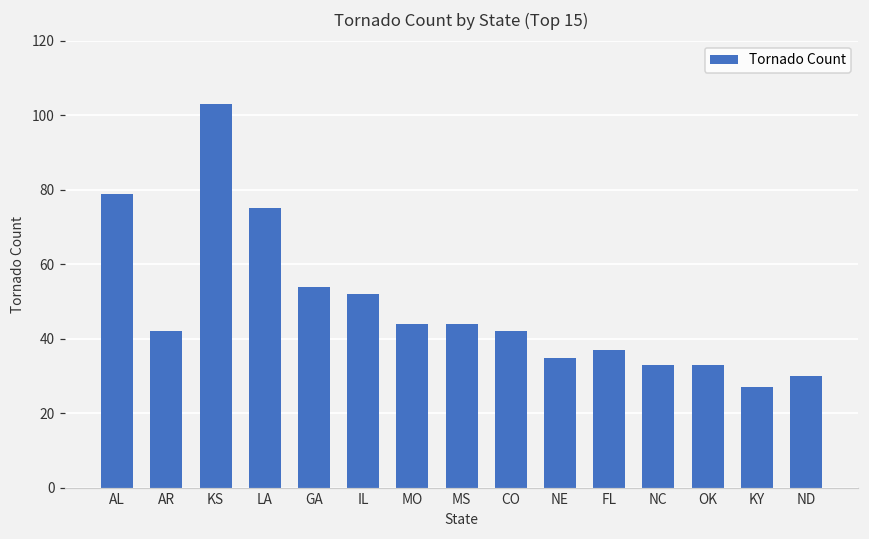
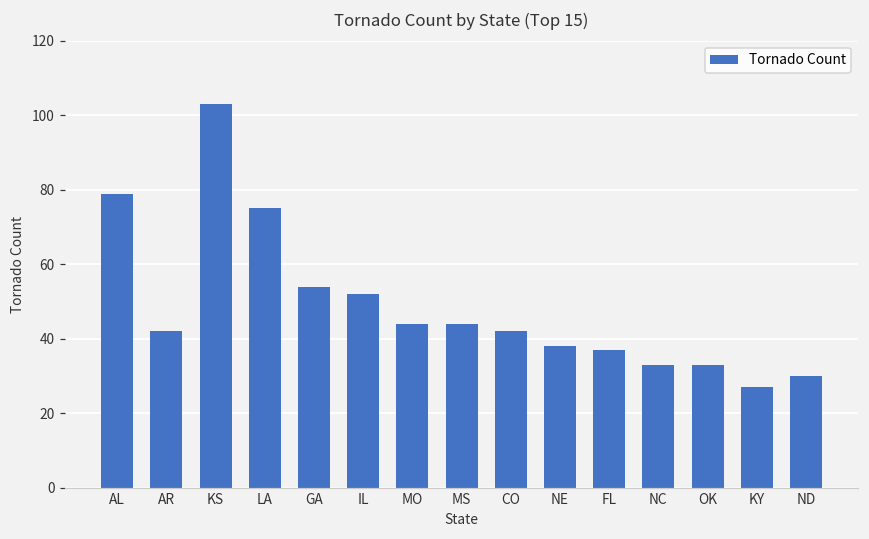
NE: 35 -> 38
